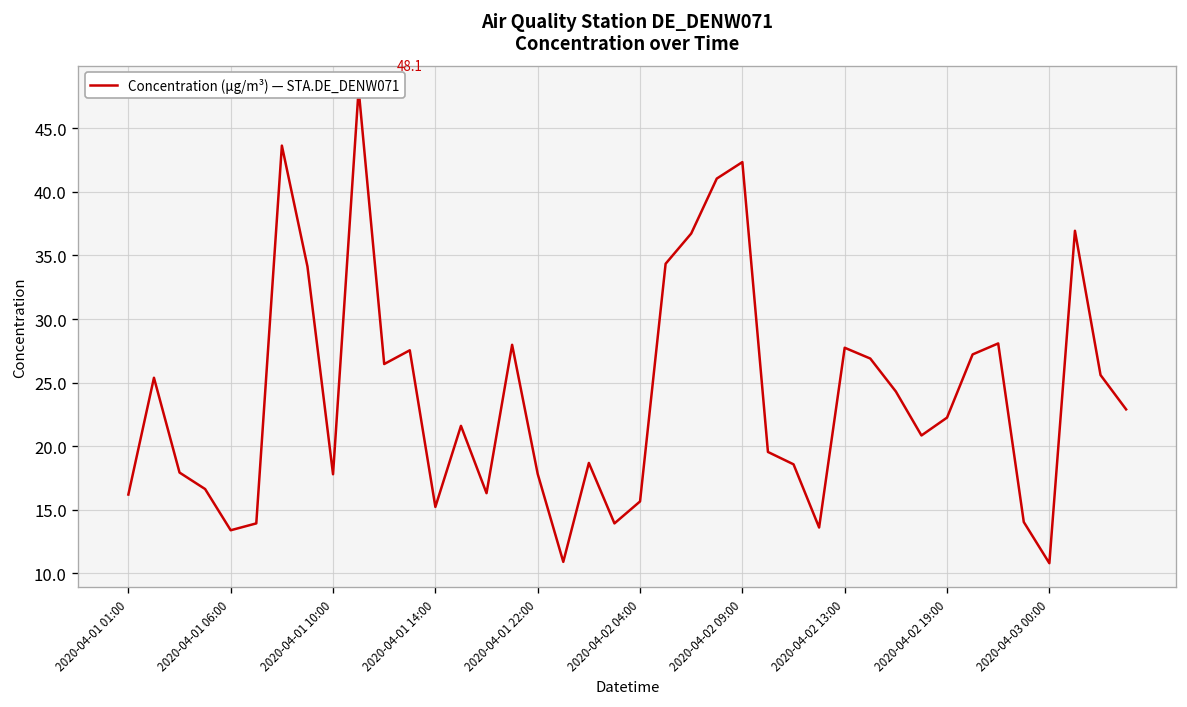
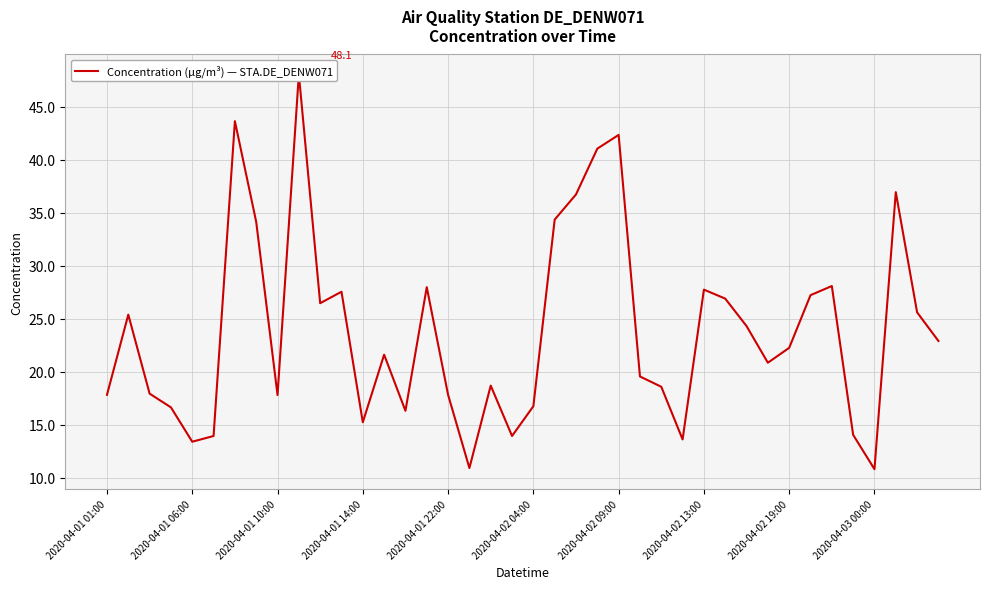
2020-04-01 01:00: 16.2 -> 17.8
2020-04-02 04:00: 15.7 -> 16.7
